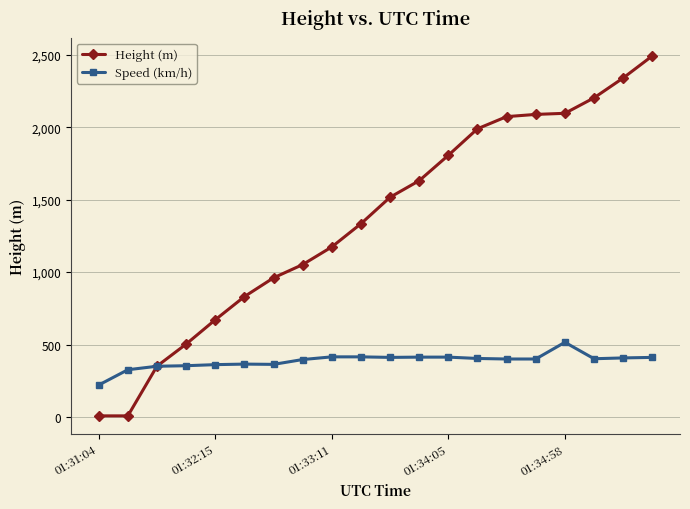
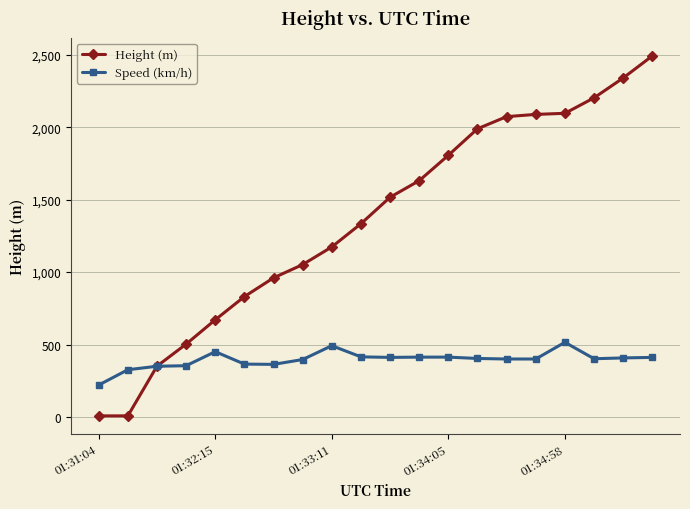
Speed (km/h), 01:32:15: 360 -> 450
Speed (km/h), 01:33:11: 410 -> 490
